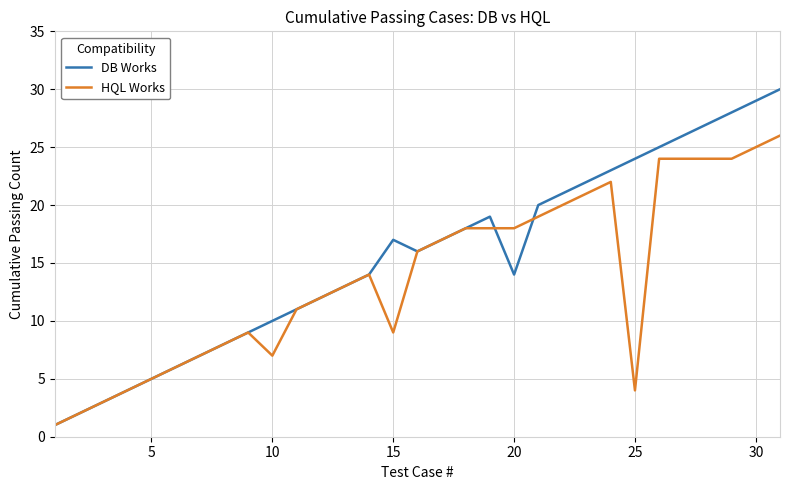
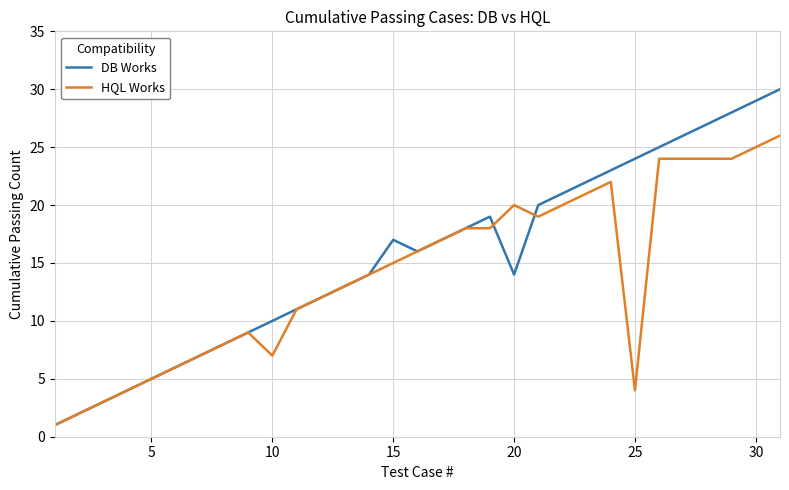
HQL Works, 15: 9 -> 15
HQL Works, 20: 18 -> 20
